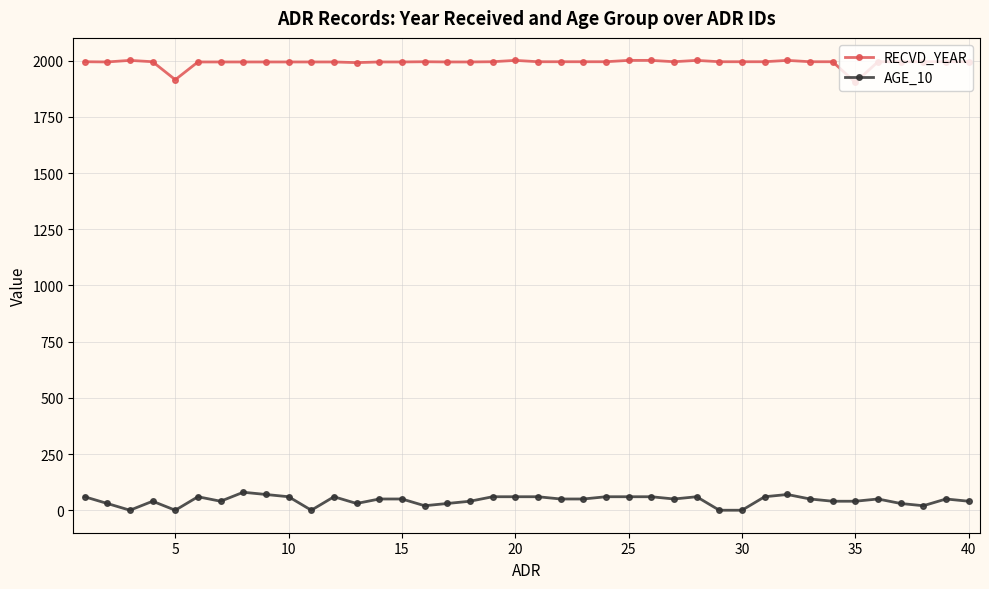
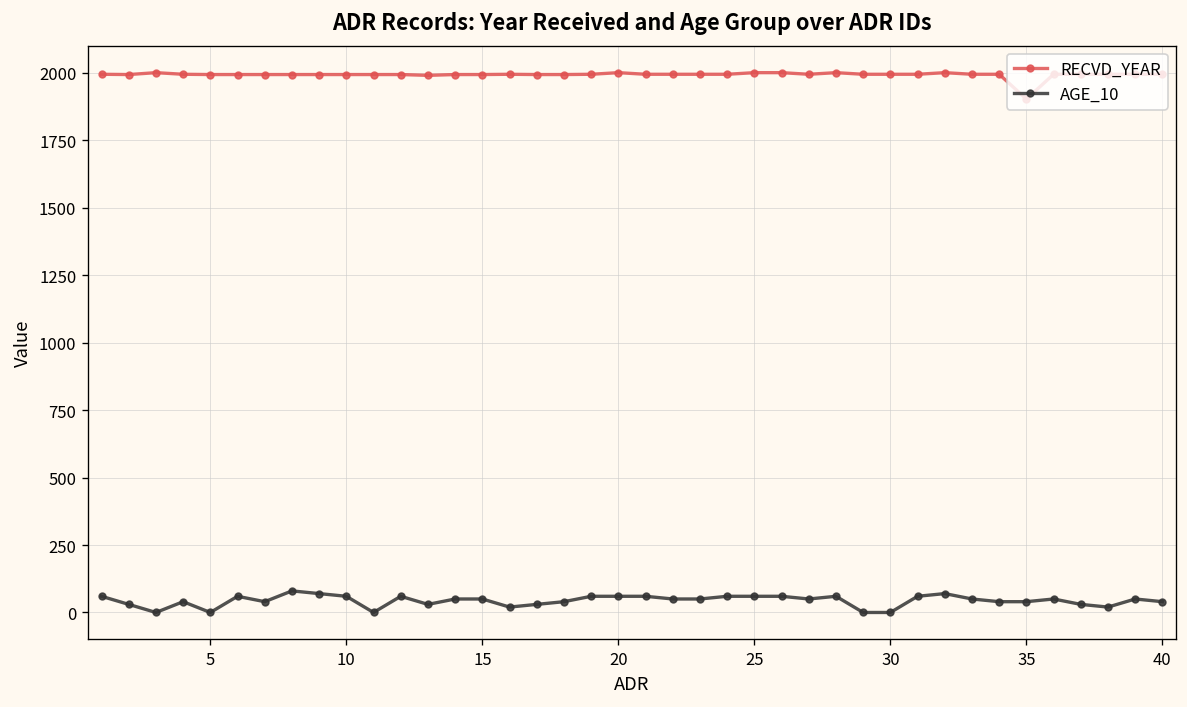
RECVD_YEAR, 5: 1920 -> 1990
